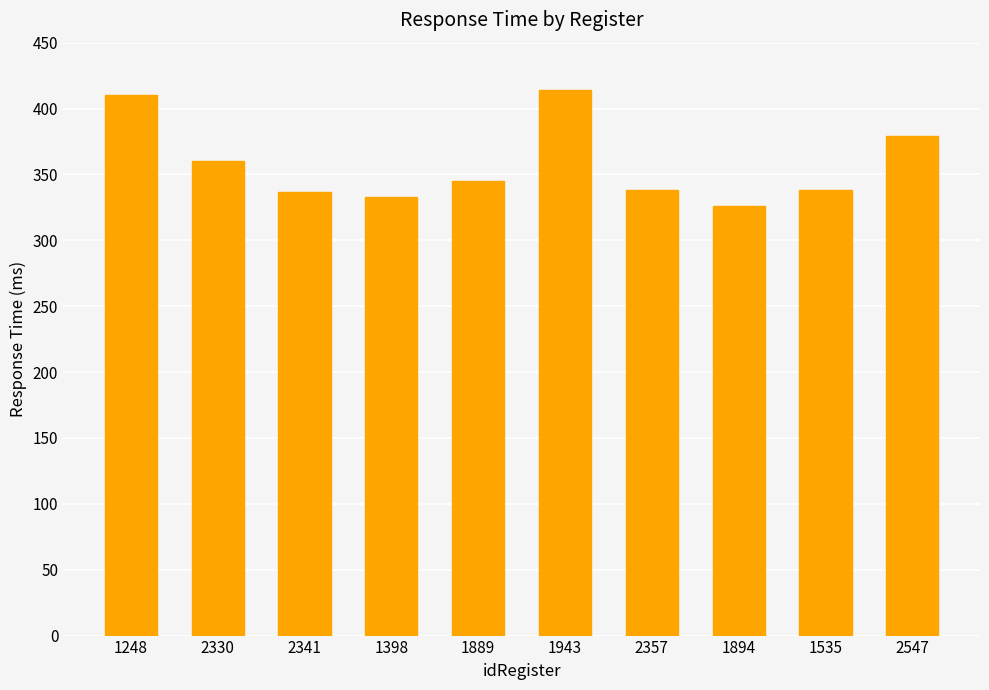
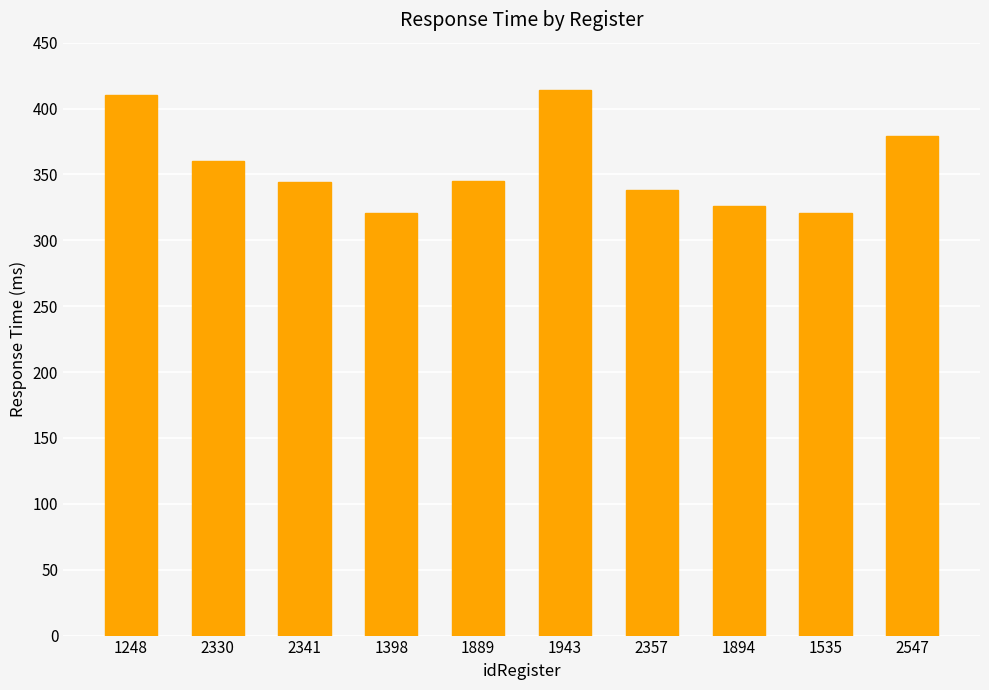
2341: 337 -> 344
1398: 333 -> 321
1535: 338 -> 321
